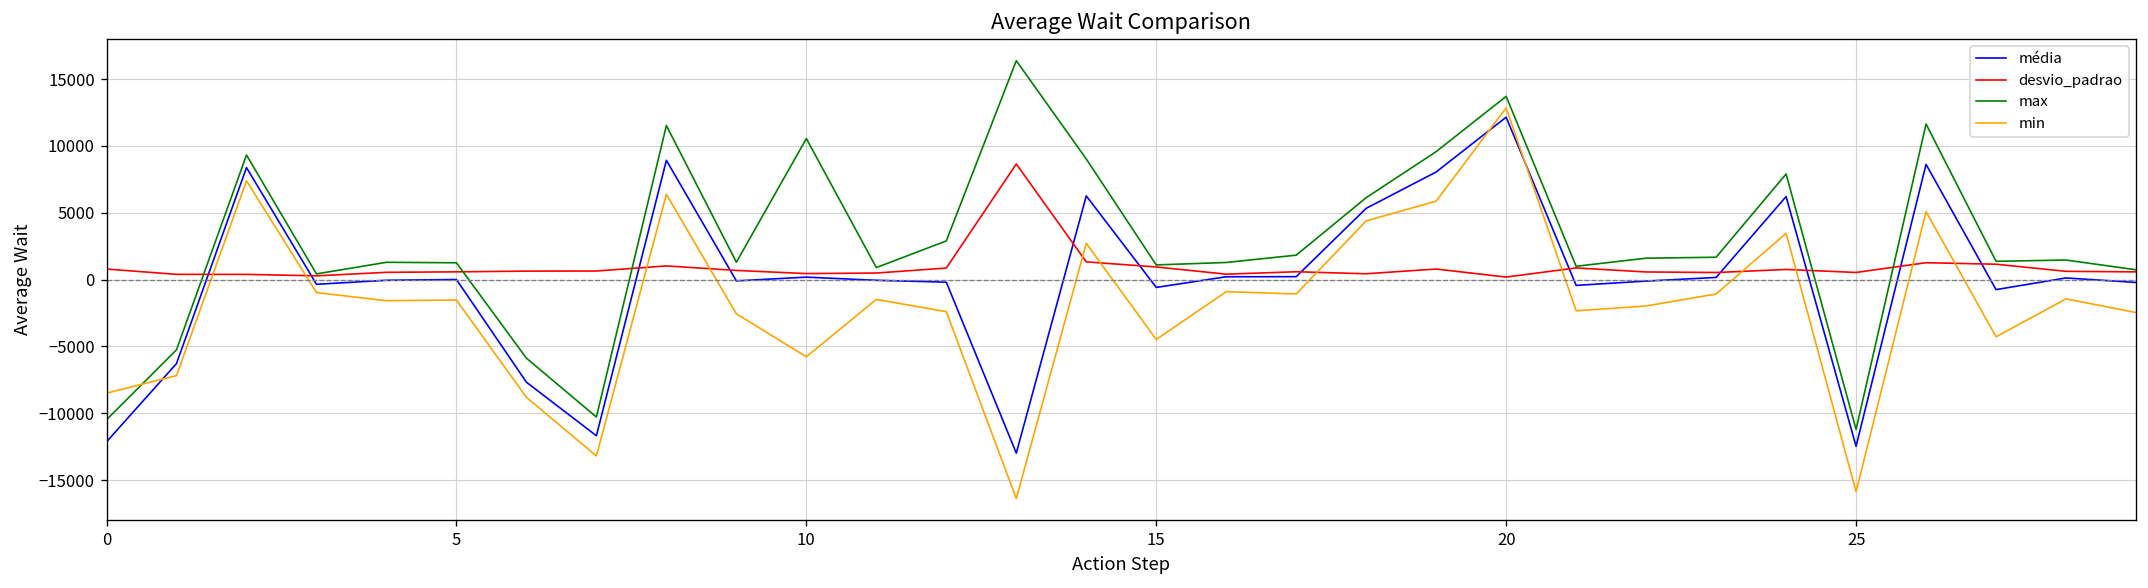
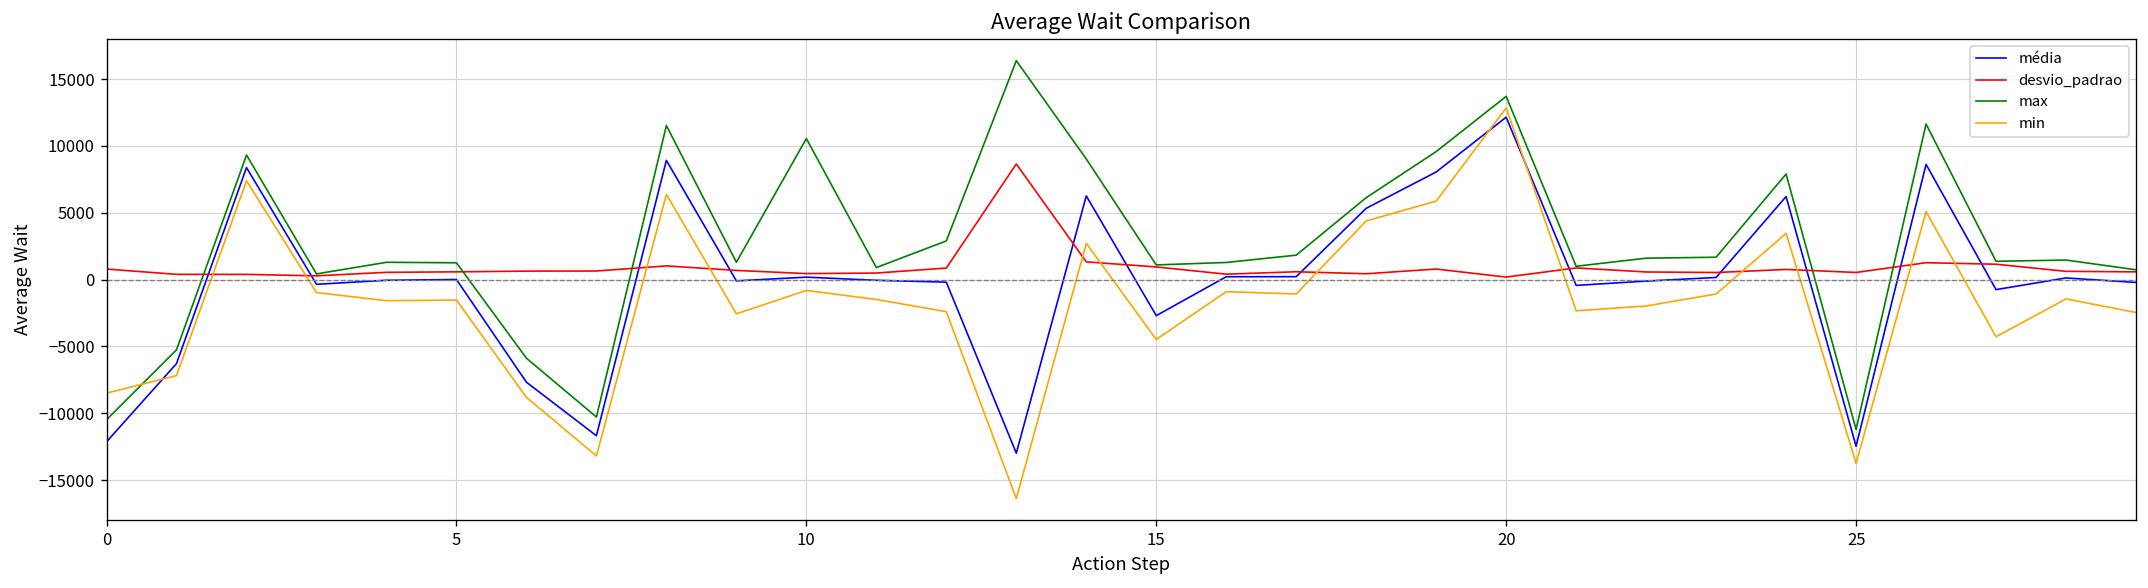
min, 10: -5800 -> -800
média, 15: -600 -> -2700
min, 25: -15900 -> -13700
